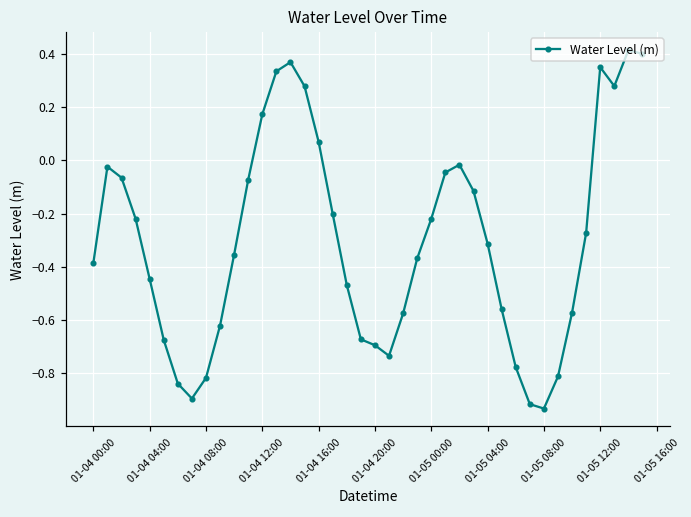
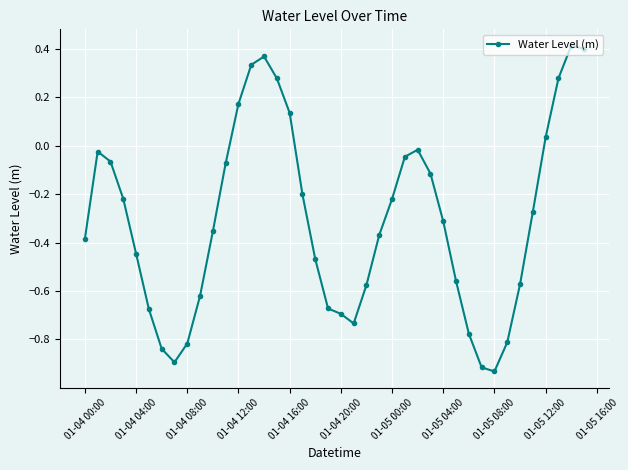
01-04 16:00: 0.07 -> 0.14
01-05 12:00: 0.35 -> 0.04
